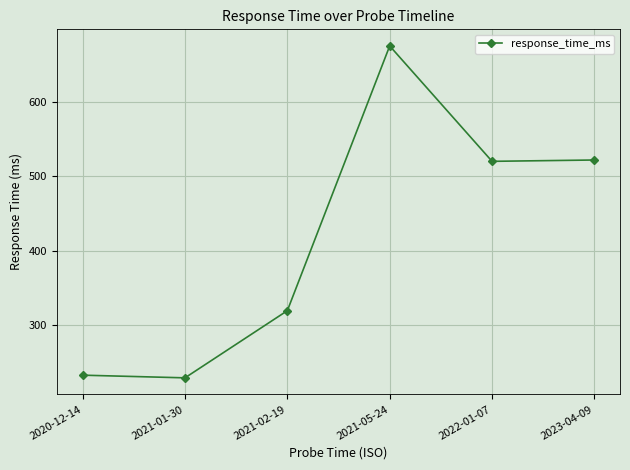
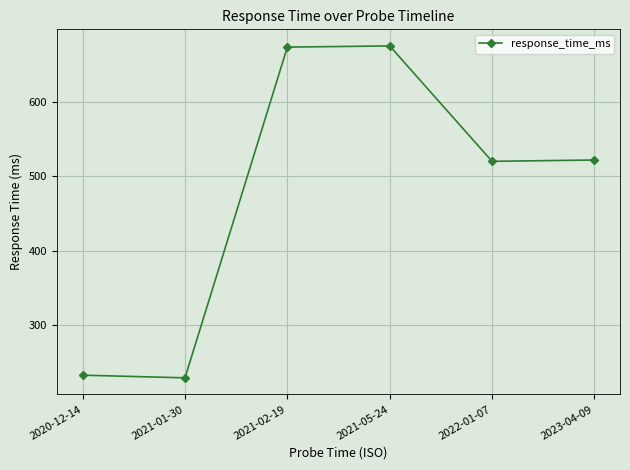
2021-02-19: 320 -> 670
